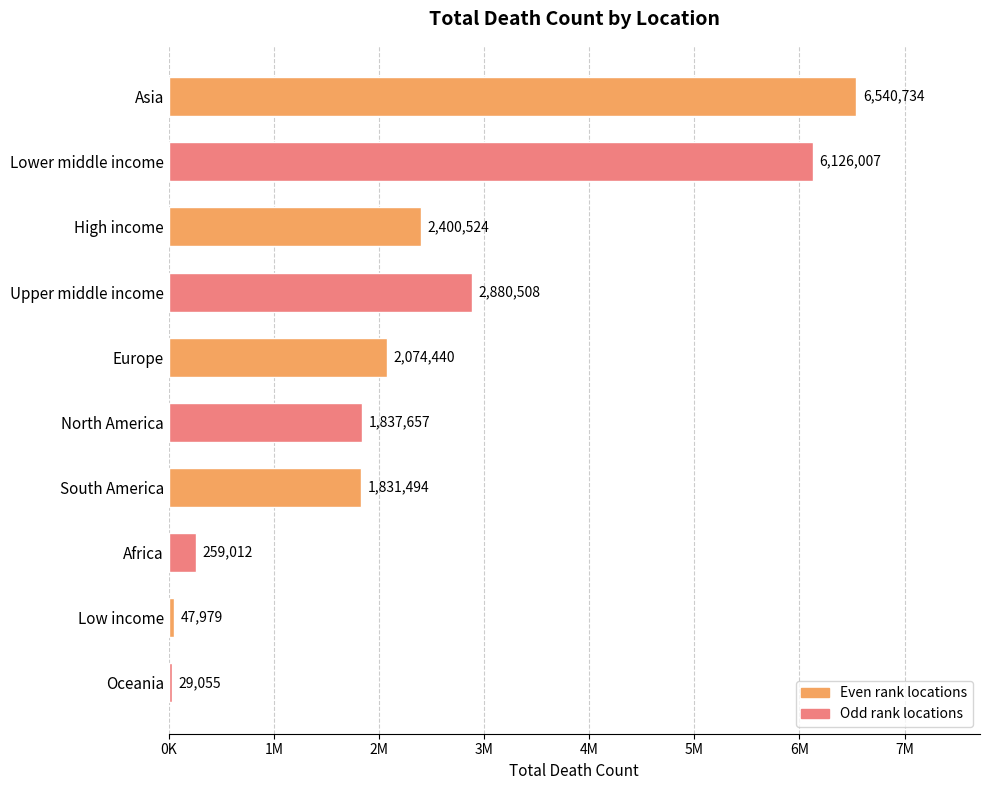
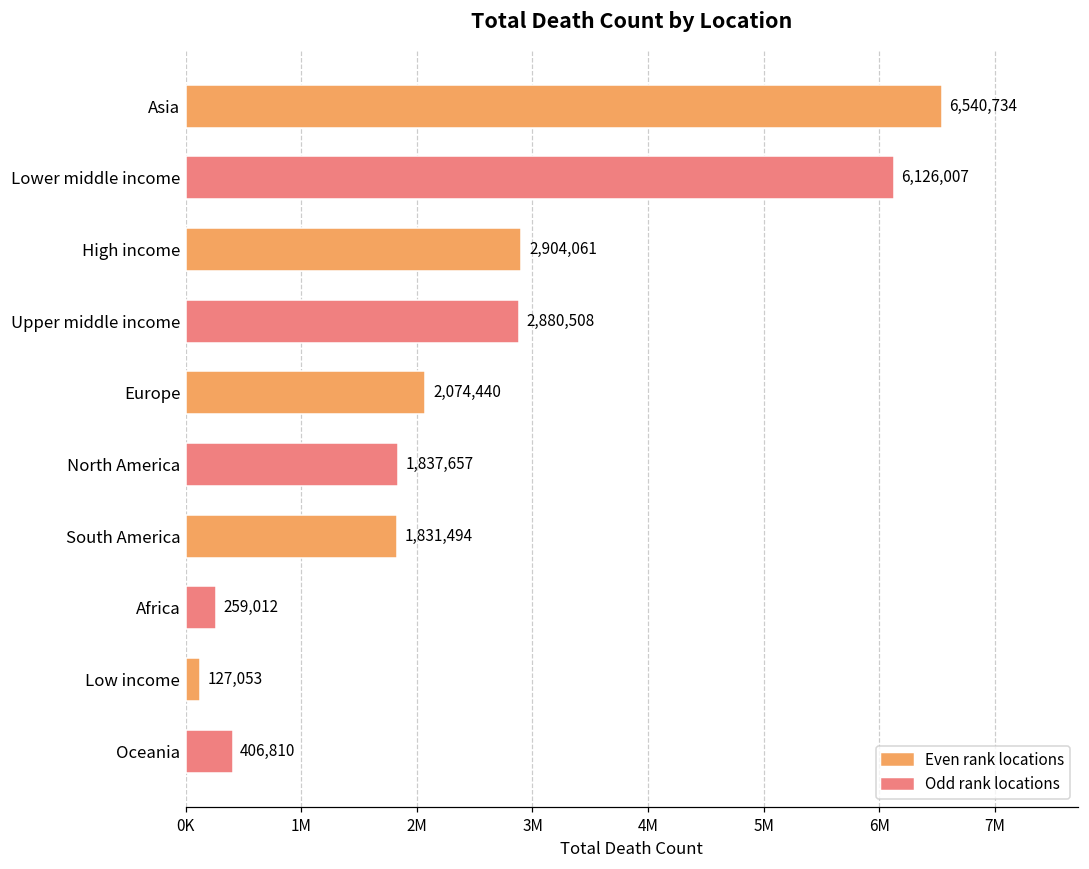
High income: 2,400,524 -> 2,904,061
Low income: 47,979 -> 127,053
Oceania: 29,055 -> 406,810
